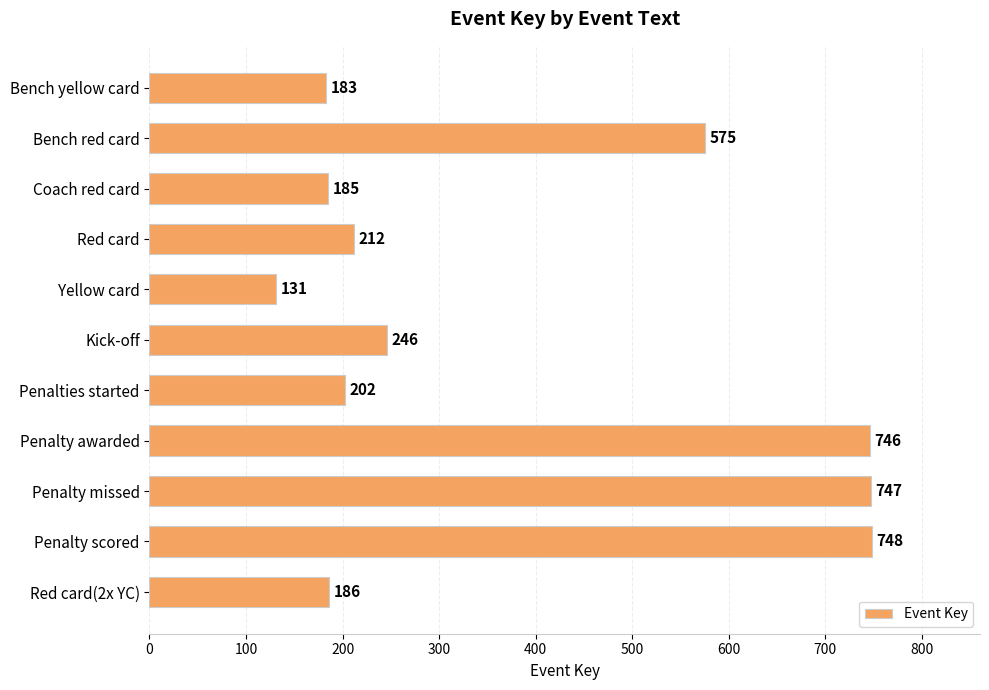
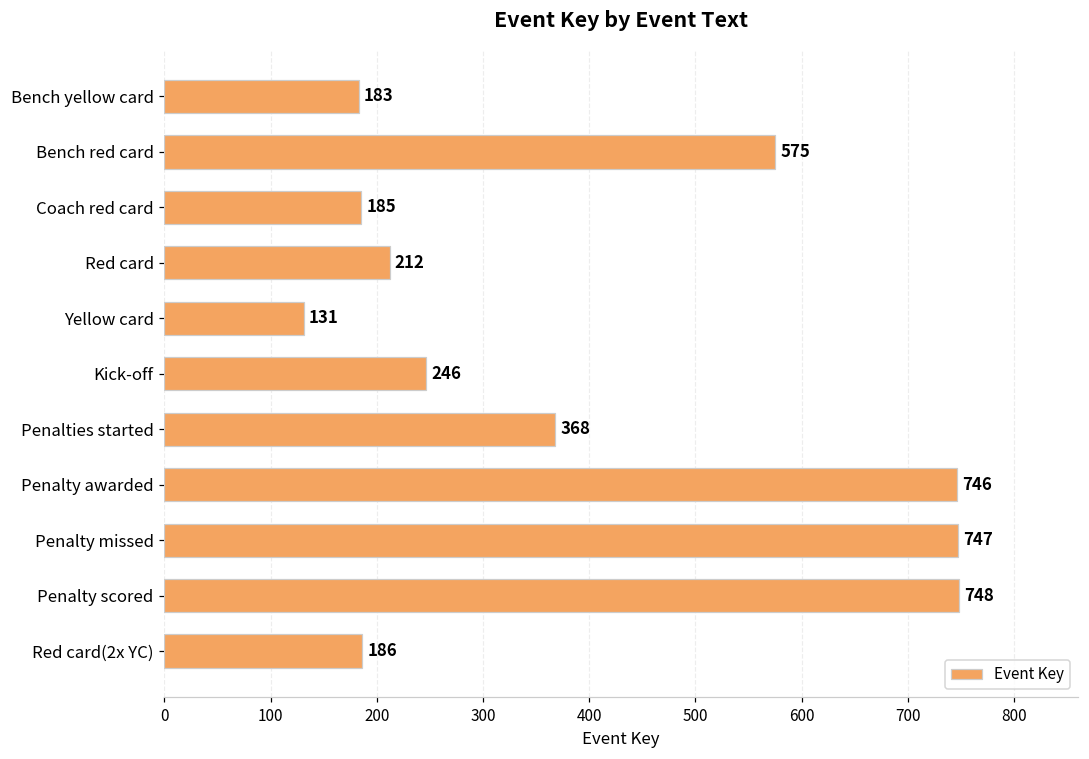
Penalties started: 202 -> 368
